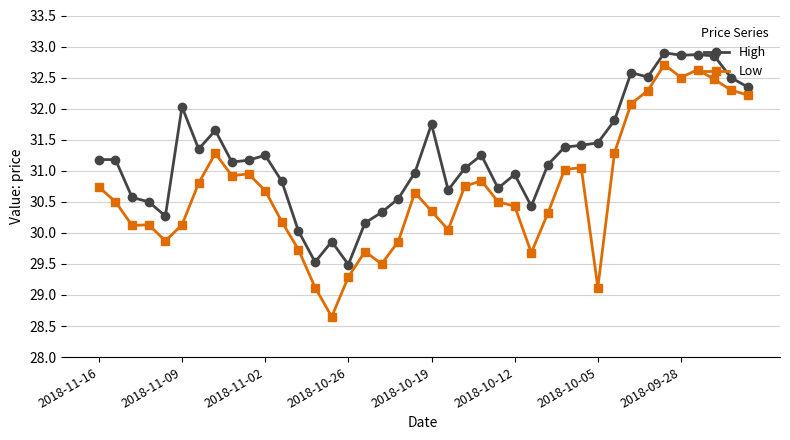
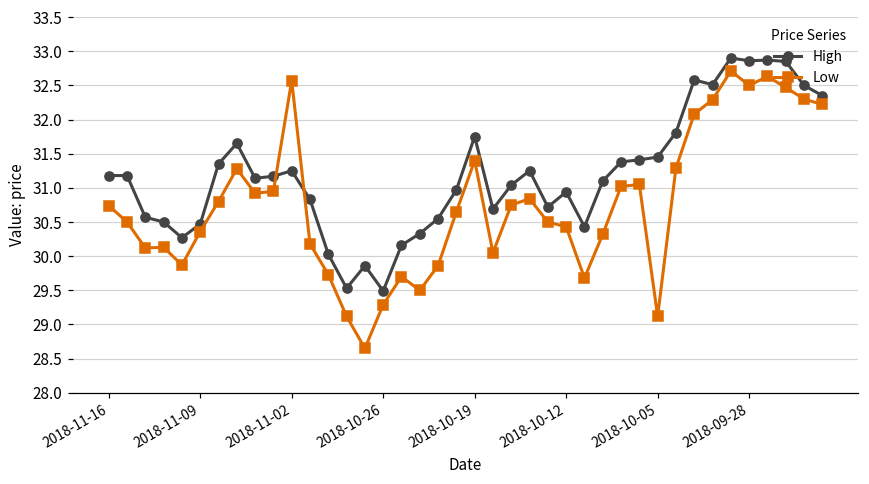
High, 2018-11-09: 32.0 -> 30.5
Low, 2018-11-09: 30.1 -> 30.4
Low, 2018-11-02: 30.7 -> 32.6
Low, 2018-10-19: 30.4 -> 31.4
